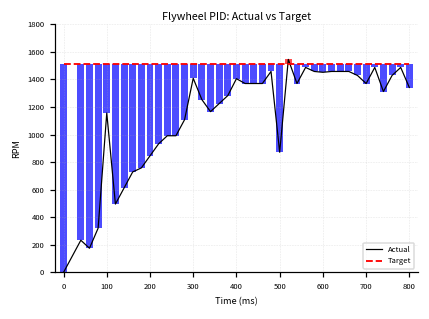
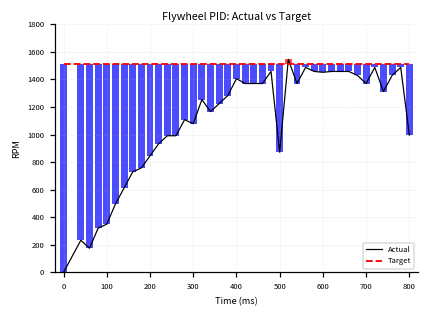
Actual, 100: 1160 -> 350
Actual, 300: 1410 -> 1080
Actual, 800: 1340 -> 1000
